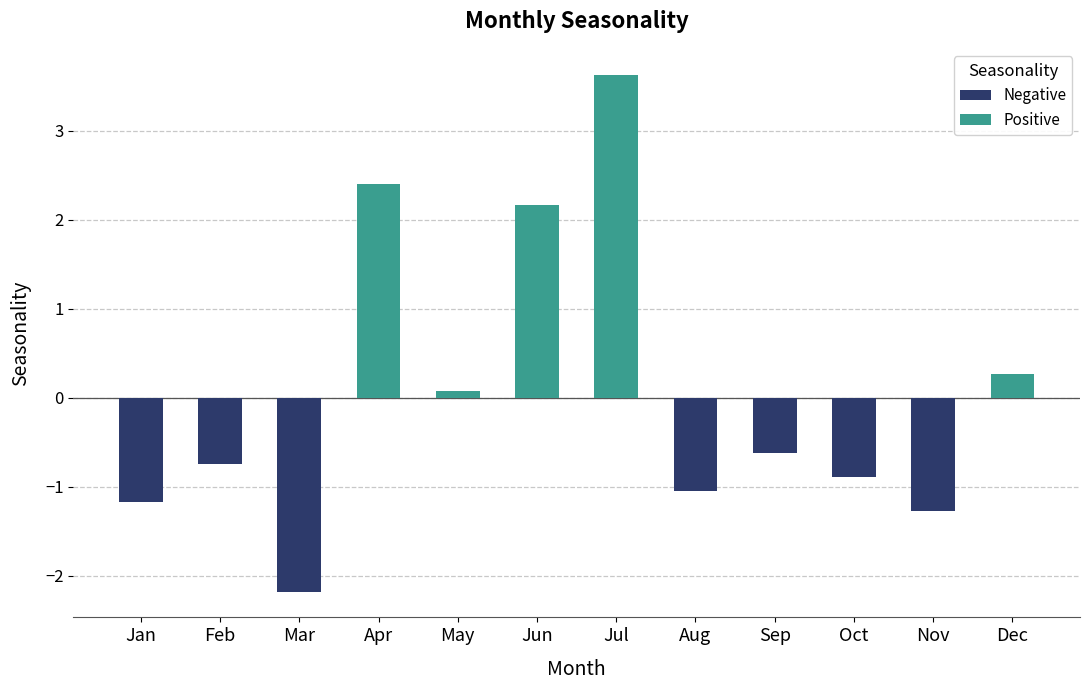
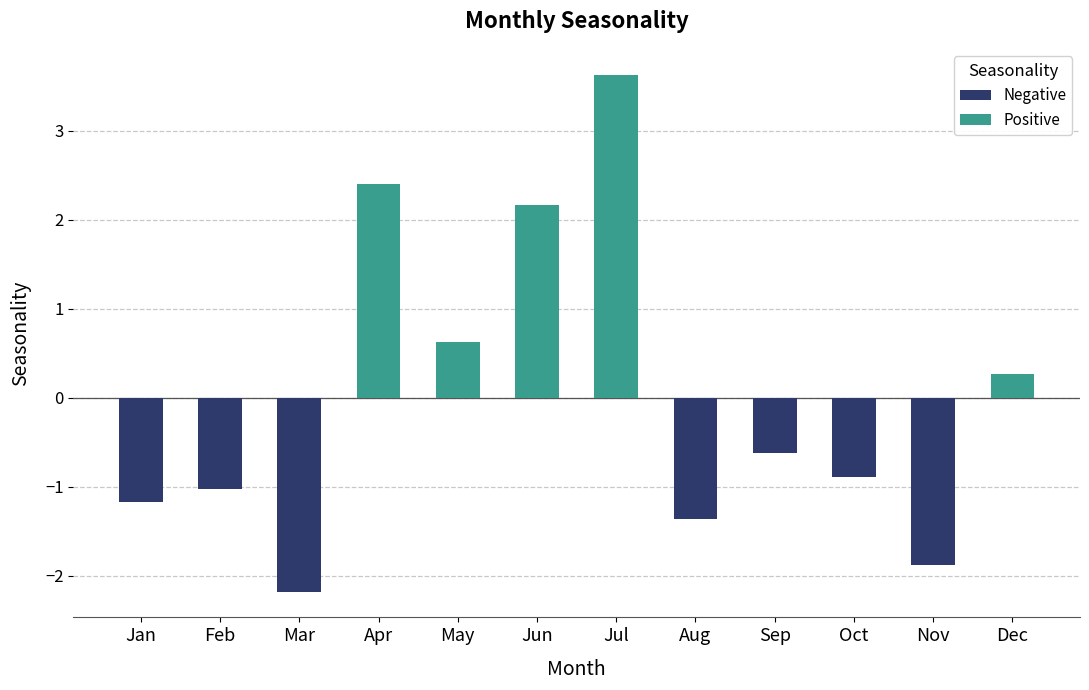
Feb: -0.8 -> -1.0
May: 0.1 -> 0.6
Aug: -1.1 -> -1.4
Nov: -1.3 -> -1.9
